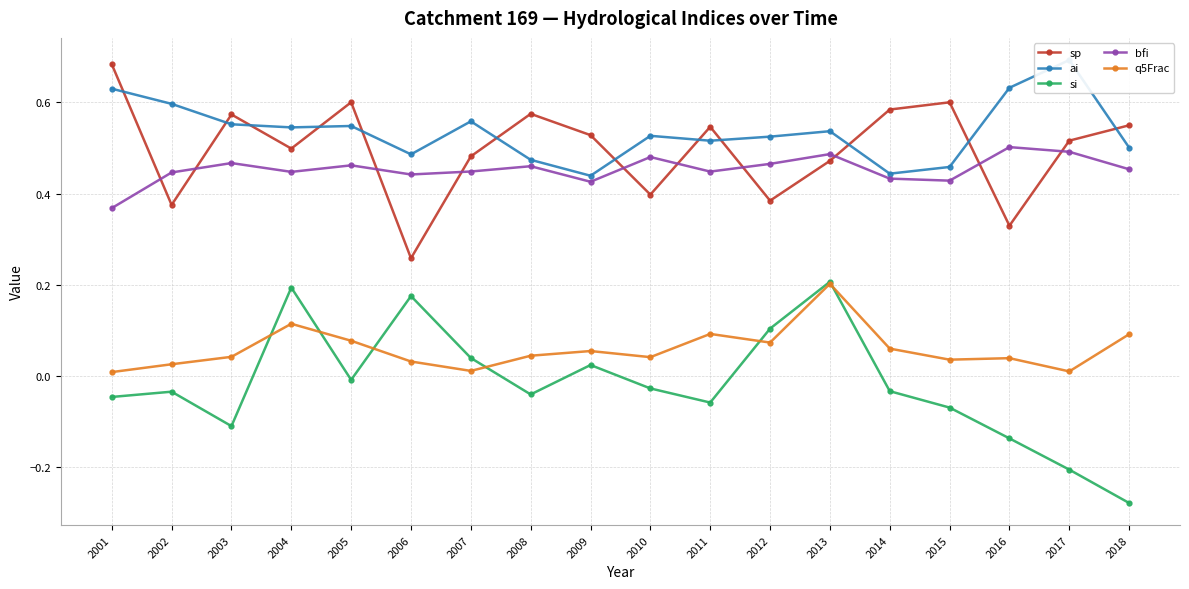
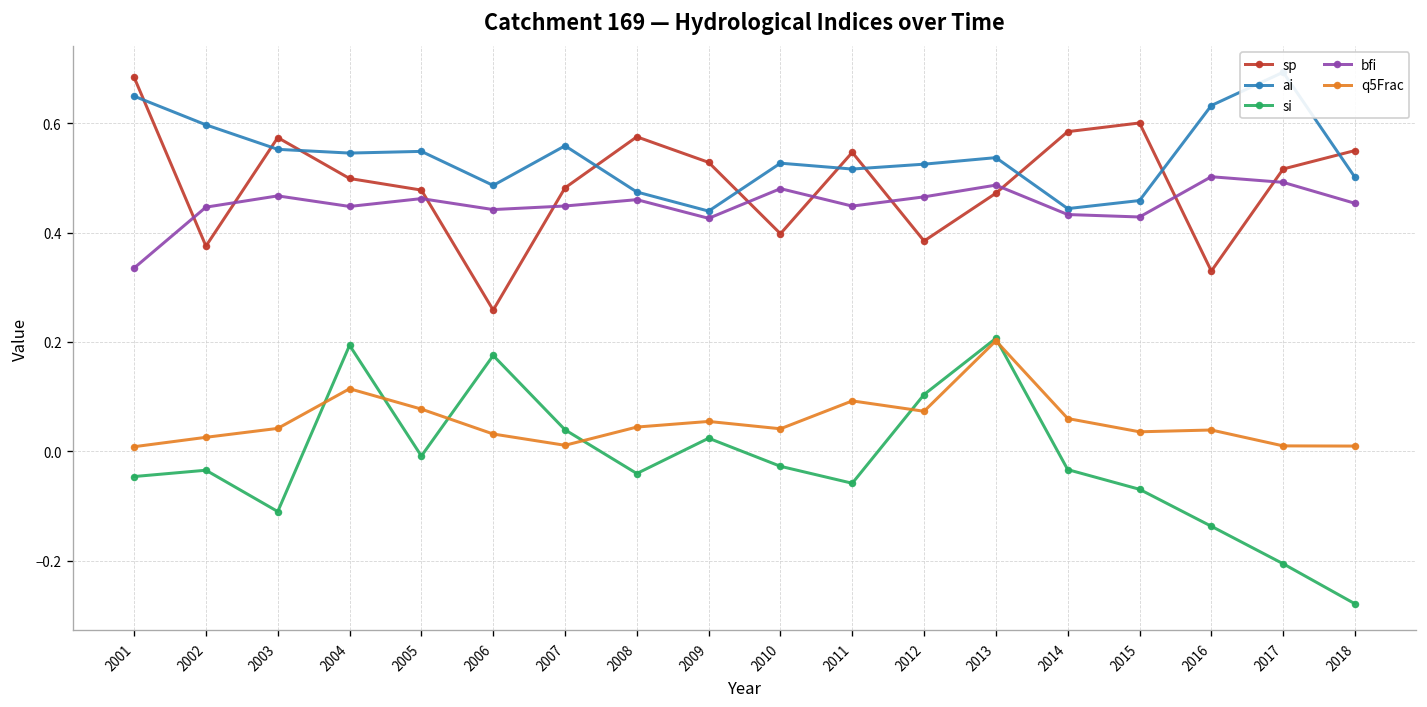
ai, 2001: 0.63 -> 0.65
bfi, 2001: 0.37 -> 0.34
sp, 2005: 0.60 -> 0.48
q5Frac, 2018: 0.09 -> 0.01
